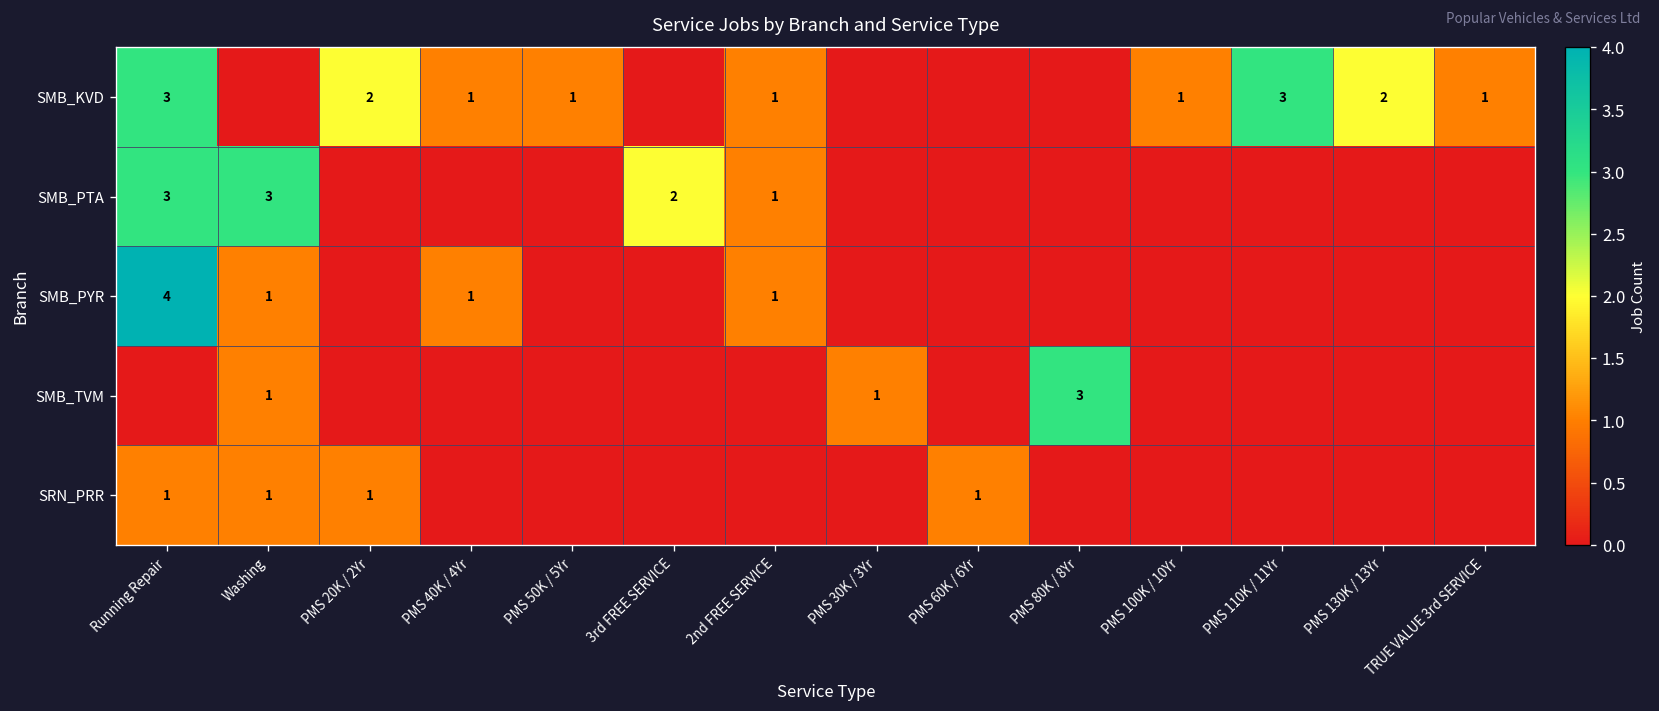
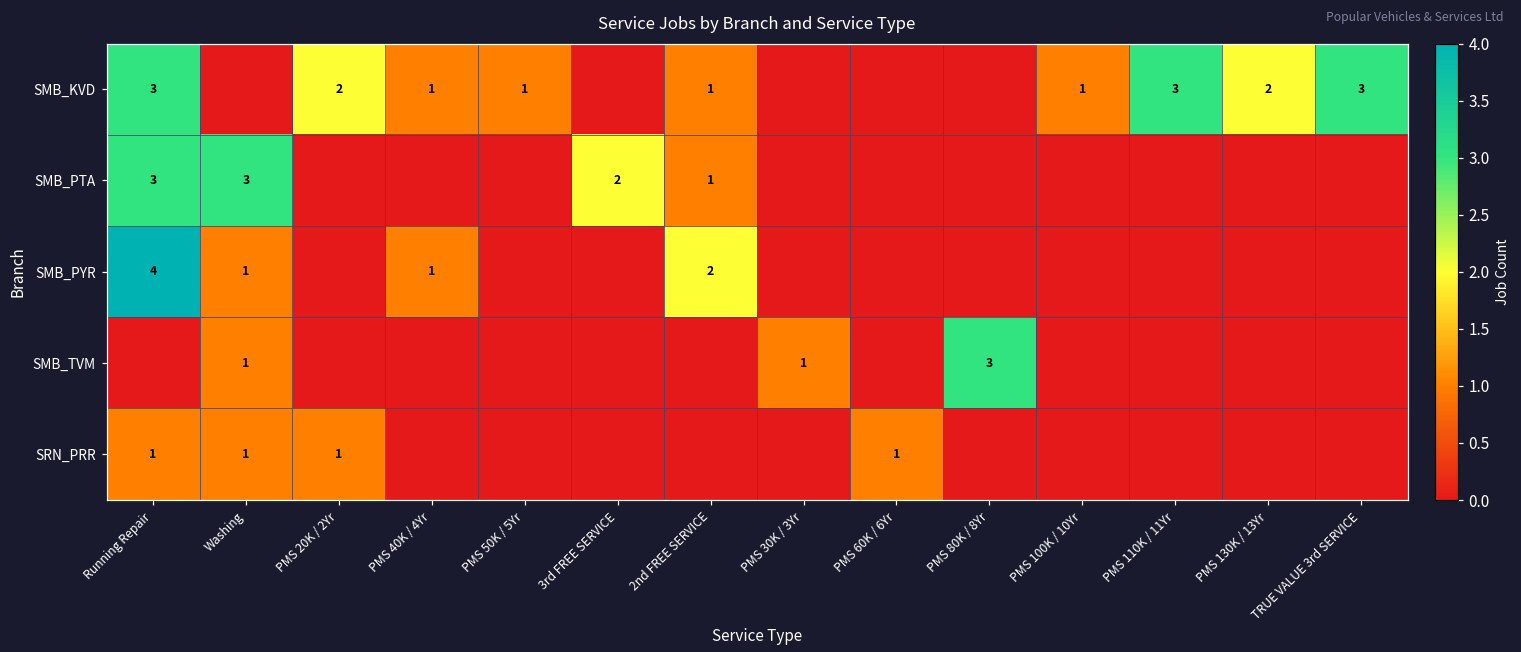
SMB_KVD, TRUE VALUE 3rd SERVICE: 1 -> 3
SMB_PYR, 2nd FREE SERVICE: 1 -> 2
